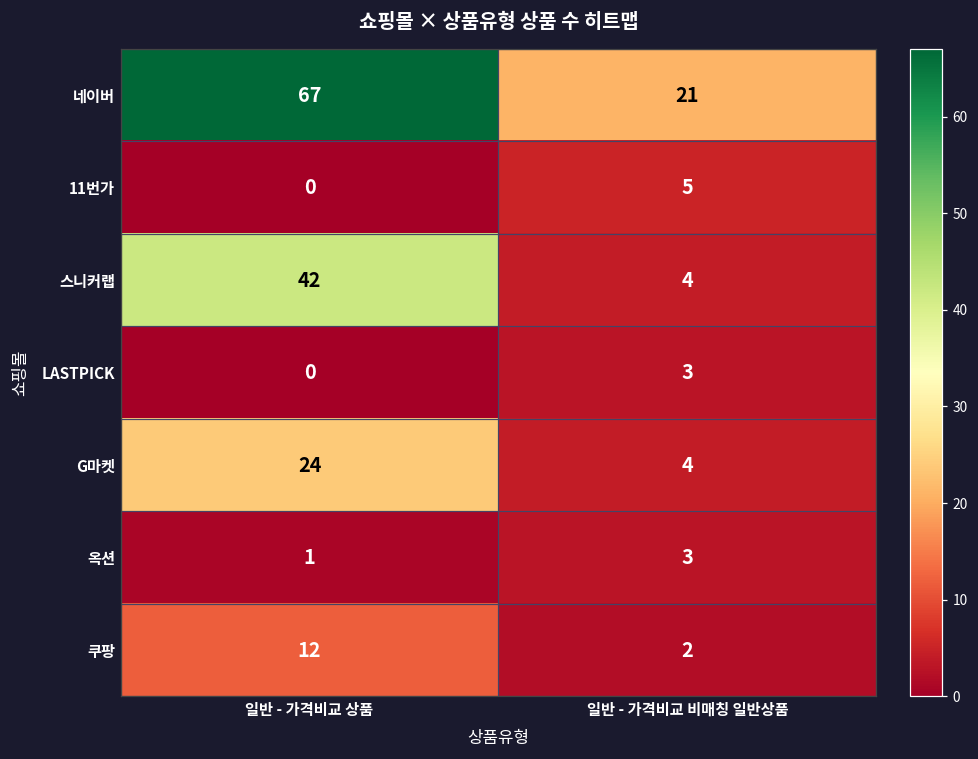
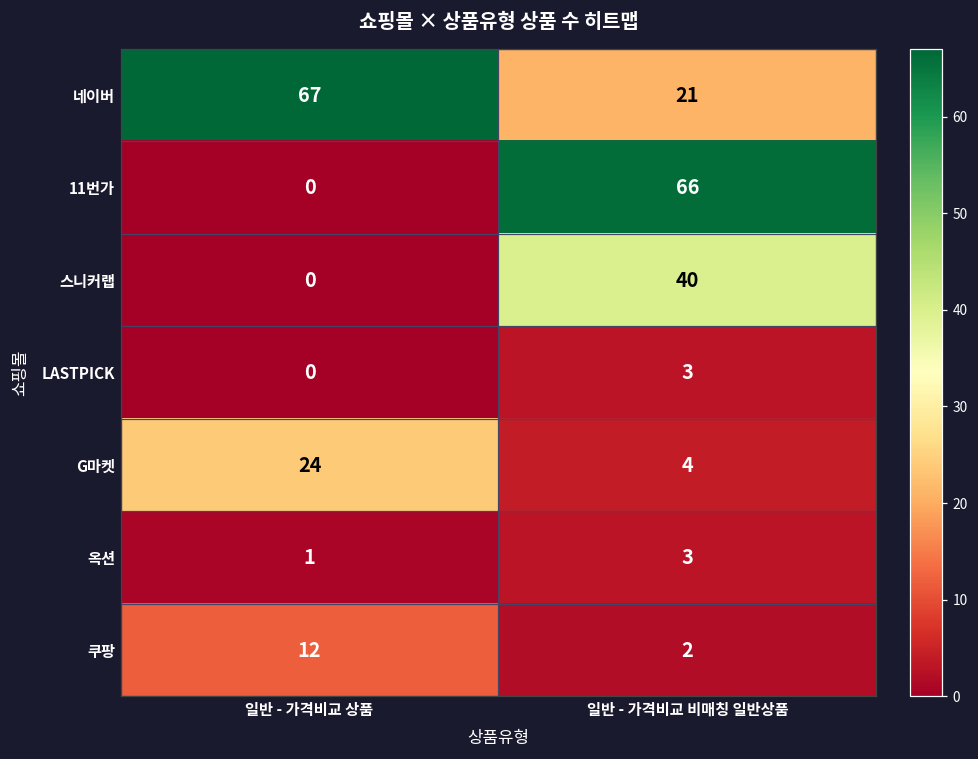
11번가, 일반 - 가격비교 비매칭 일반상품: 5 -> 66
스니커랩, 일반 - 가격비교 상품: 42 -> 0
스니커랩, 일반 - 가격비교 비매칭 일반상품: 4 -> 40
